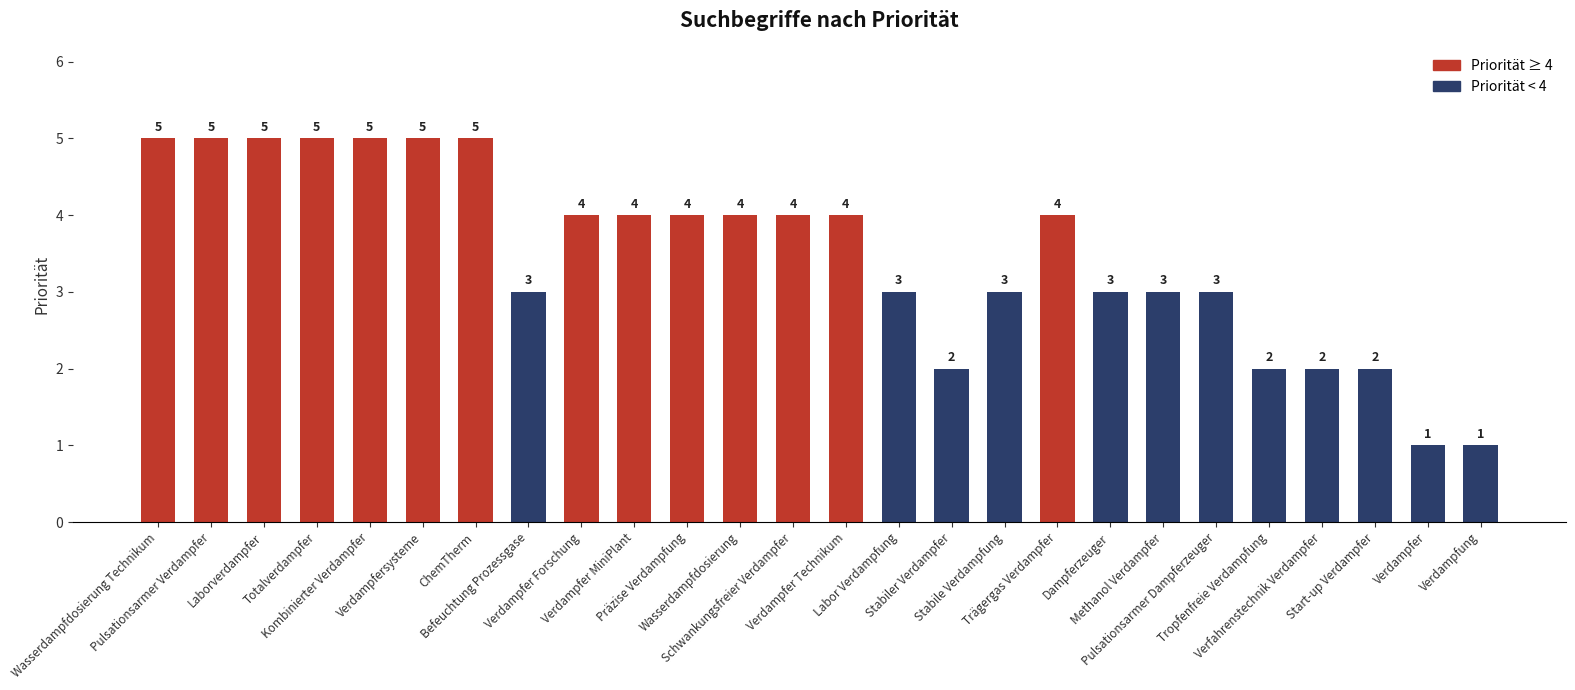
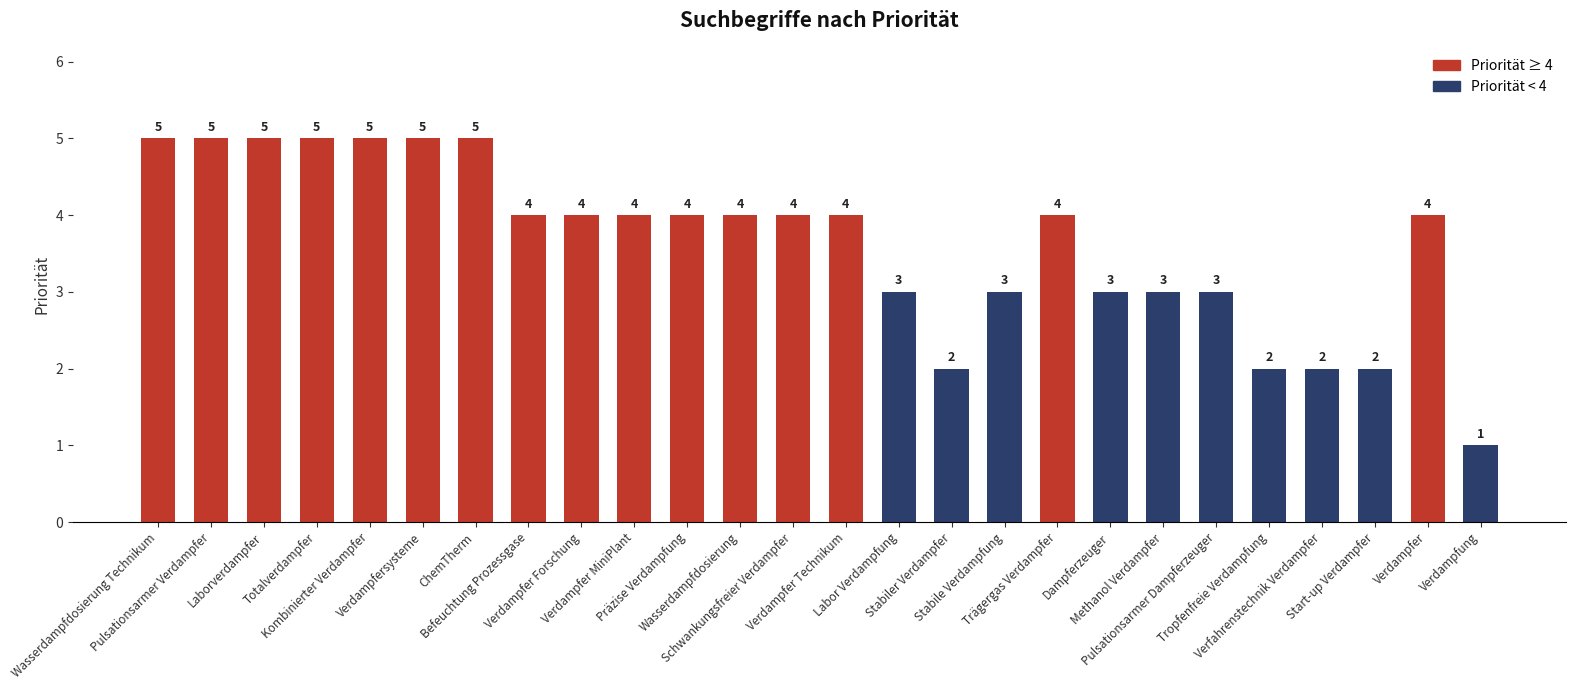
Befeuchtung Prozessgase: 3 -> 4
Verdampfer: 1 -> 4
